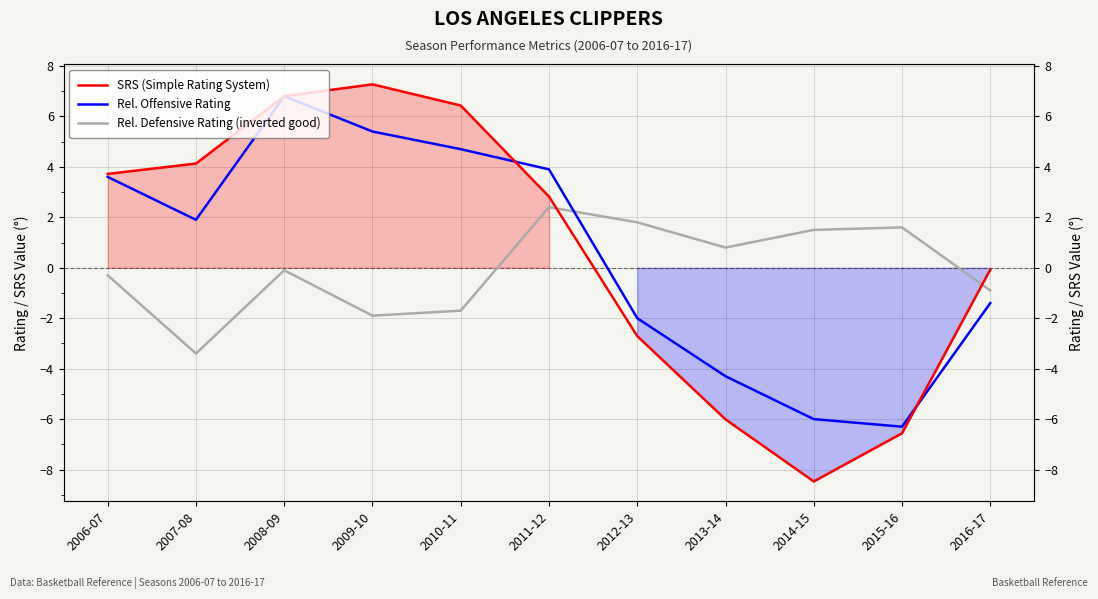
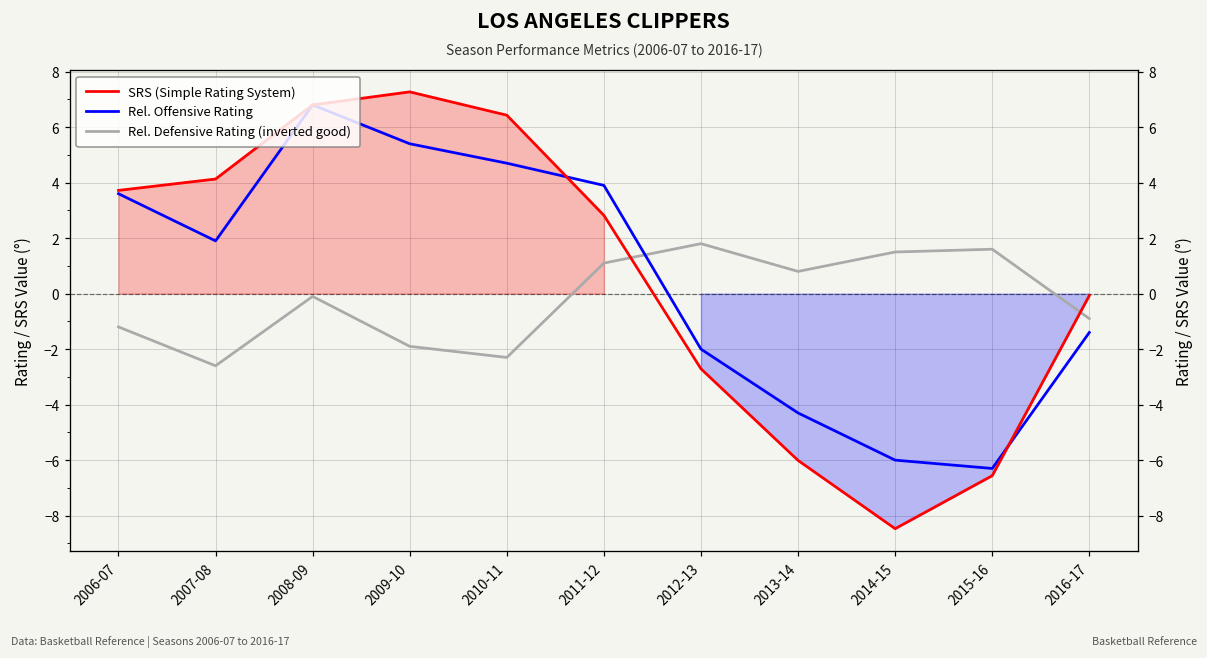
Rel. Defensive Rating (inverted good), 2006-07: -0.3 -> -1.2
Rel. Defensive Rating (inverted good), 2007-08: -3.4 -> -2.6
Rel. Defensive Rating (inverted good), 2010-11: -1.7 -> -2.3
Rel. Defensive Rating (inverted good), 2011-12: 2.4 -> 1.1
